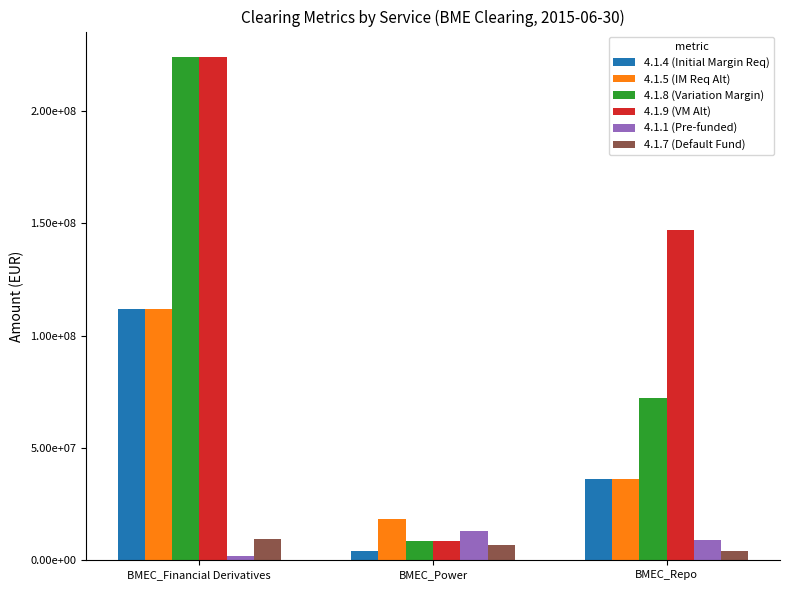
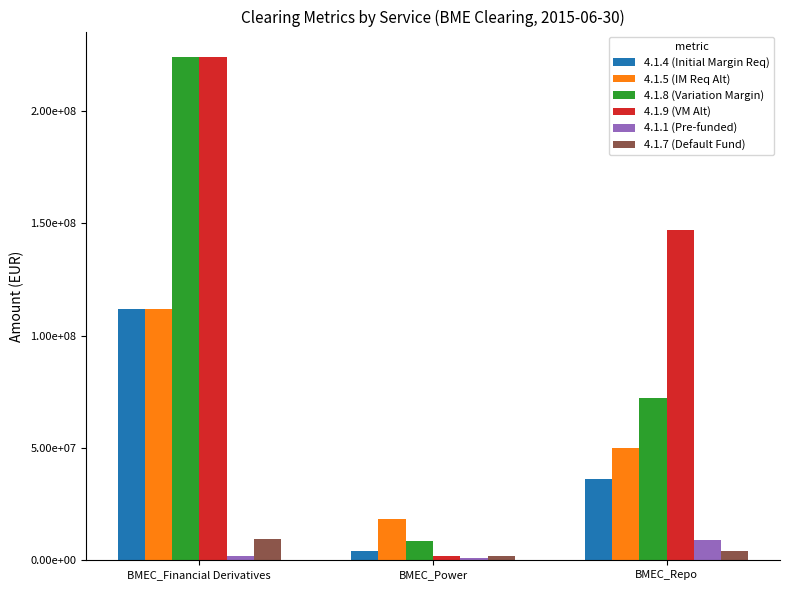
4.1.9 (VM Alt), BMEC_Power: 9000000 -> 2000000
4.1.1 (Pre-funded), BMEC_Power: 13000000 -> 1000000
4.1.7 (Default Fund), BMEC_Power: 7000000 -> 2000000
4.1.5 (IM Req Alt), BMEC_Repo: 36000000 -> 50000000
